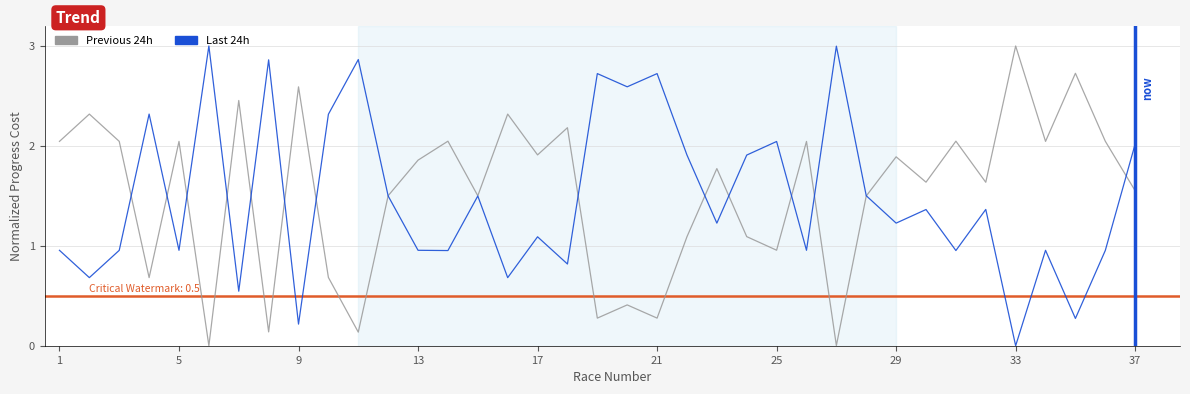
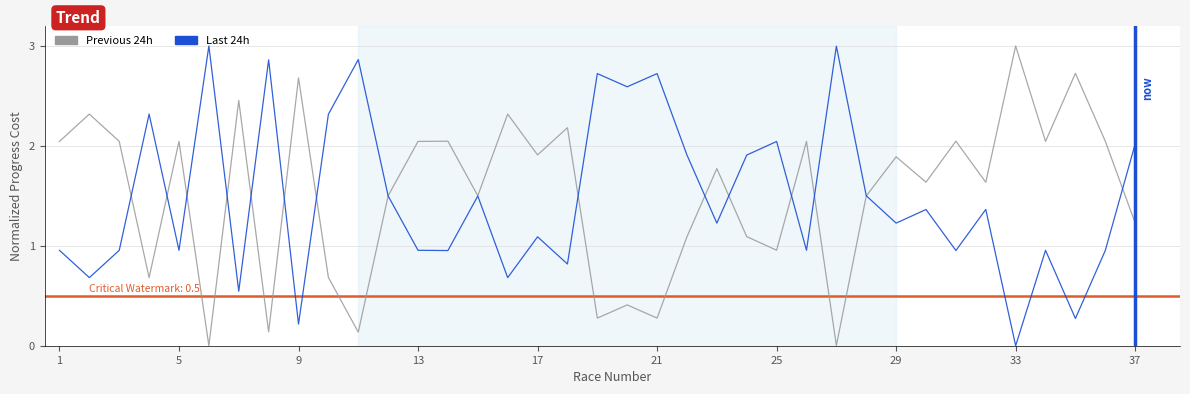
Previous 24h, 9: 2.6 -> 2.7
Previous 24h, 13: 1.9 -> 2.0
Previous 24h, 37: 1.6 -> 1.2
